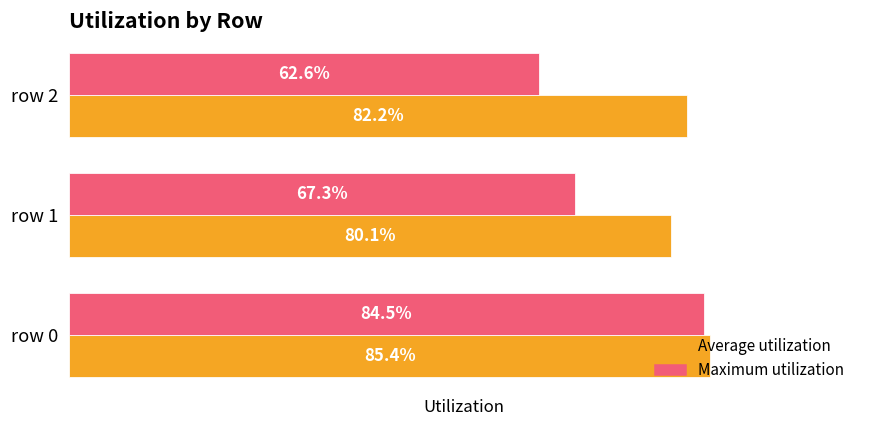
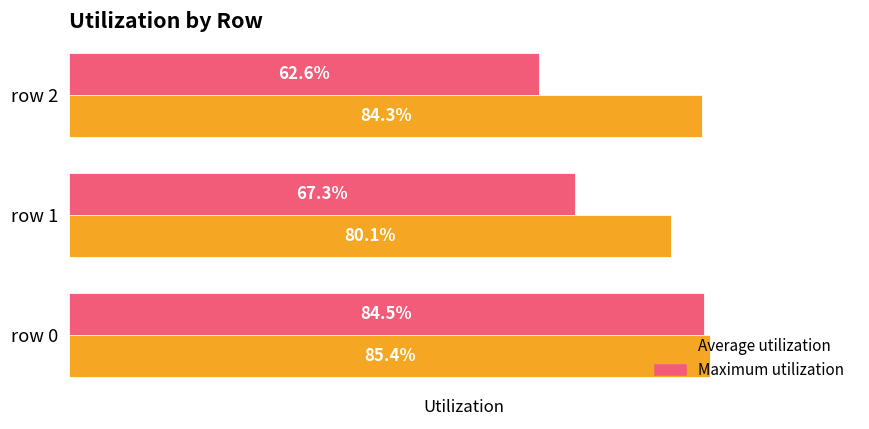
Average utilization, row 2: 82.2% -> 84.3%
